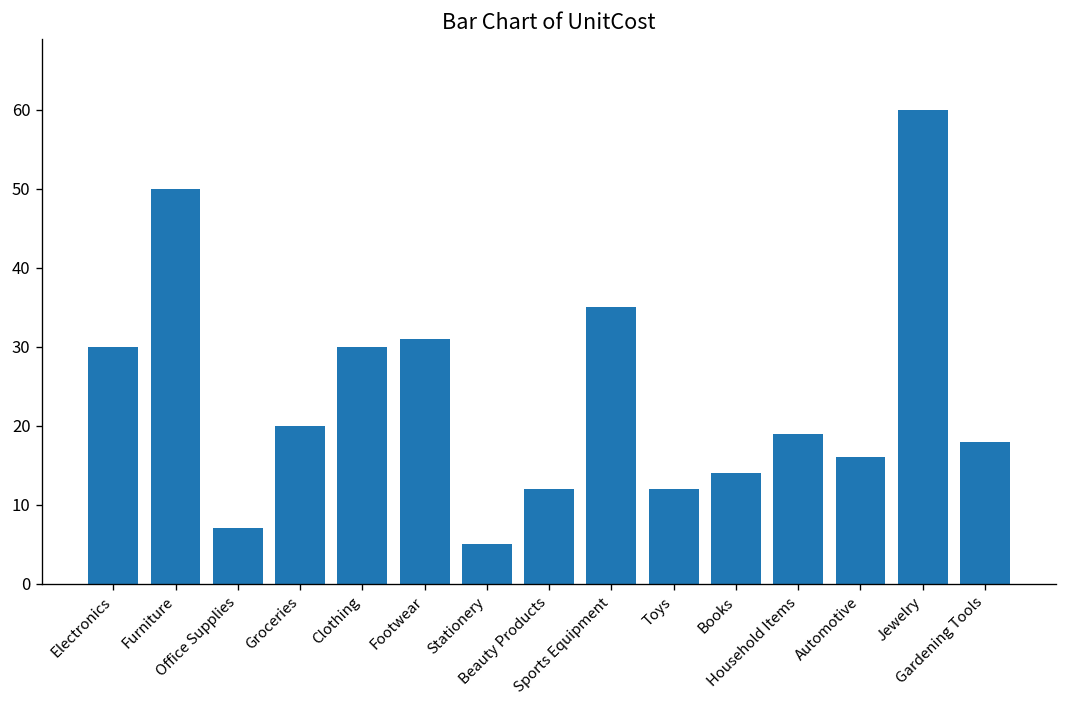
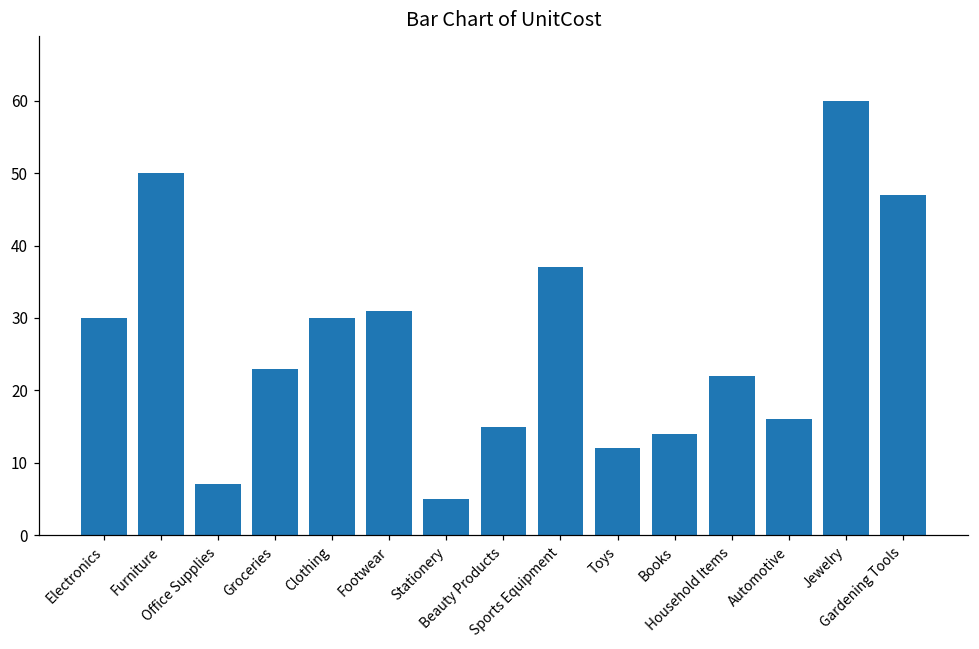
Groceries: 20 -> 23
Beauty Products: 12 -> 15
Sports Equipment: 35 -> 37
Household Items: 19 -> 22
Gardening Tools: 18 -> 47
